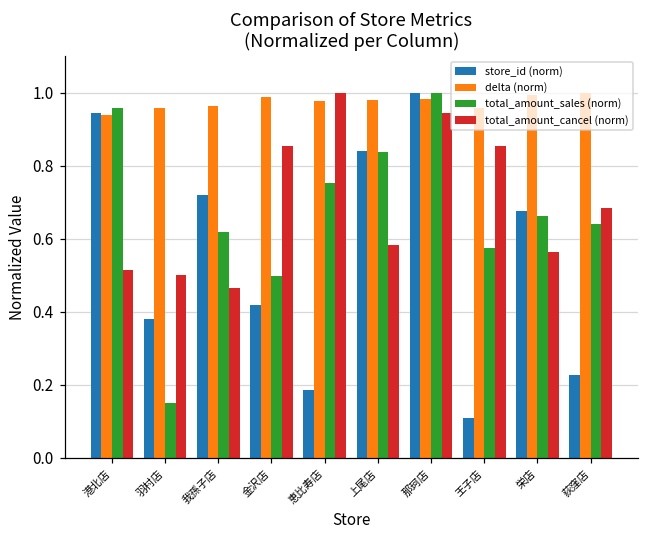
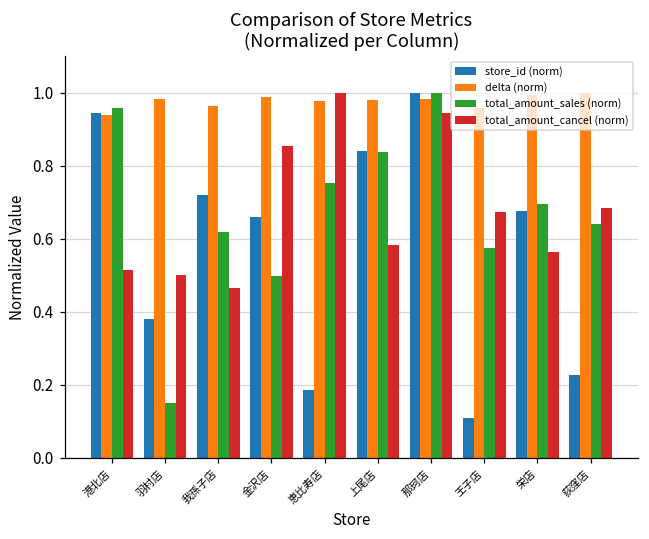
delta (norm), 羽村店: 0.96 -> 0.98
store_id (norm), 金沢店: 0.42 -> 0.66
total_amount_cancel (norm), 王子店: 0.85 -> 0.67
total_amount_sales (norm), 栄店: 0.66 -> 0.69
